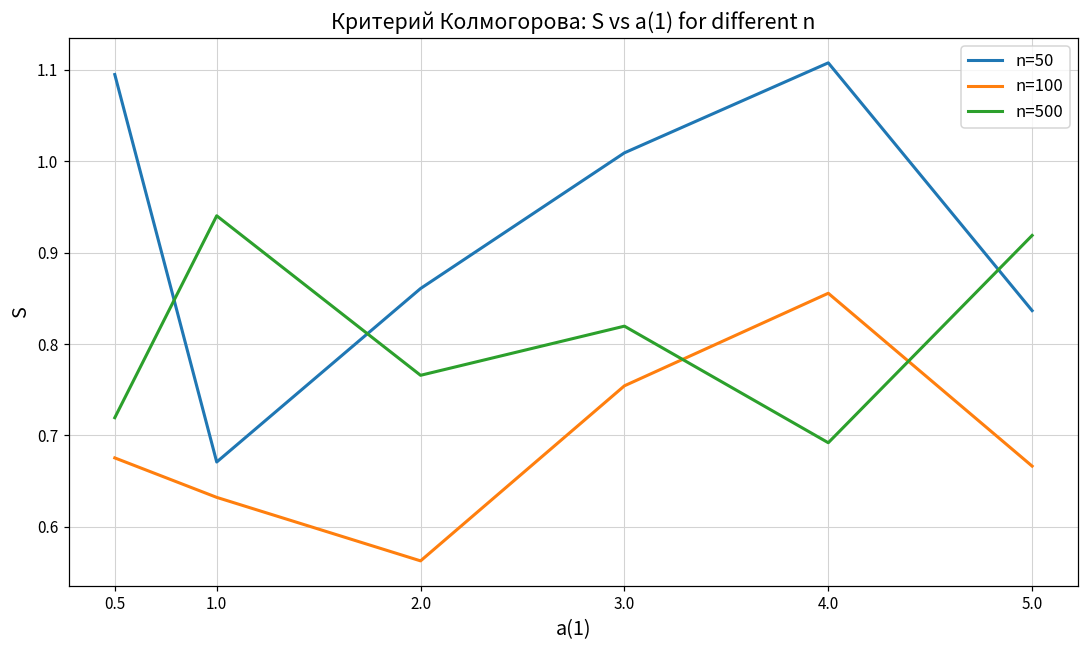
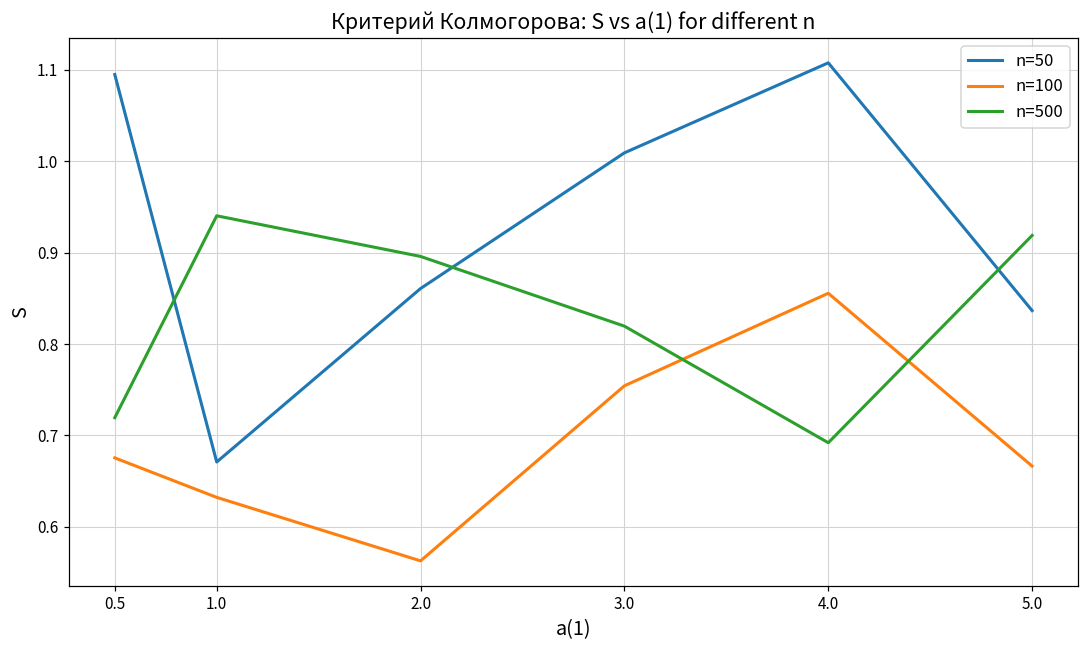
n=500, 2.0: 0.77 -> 0.90
